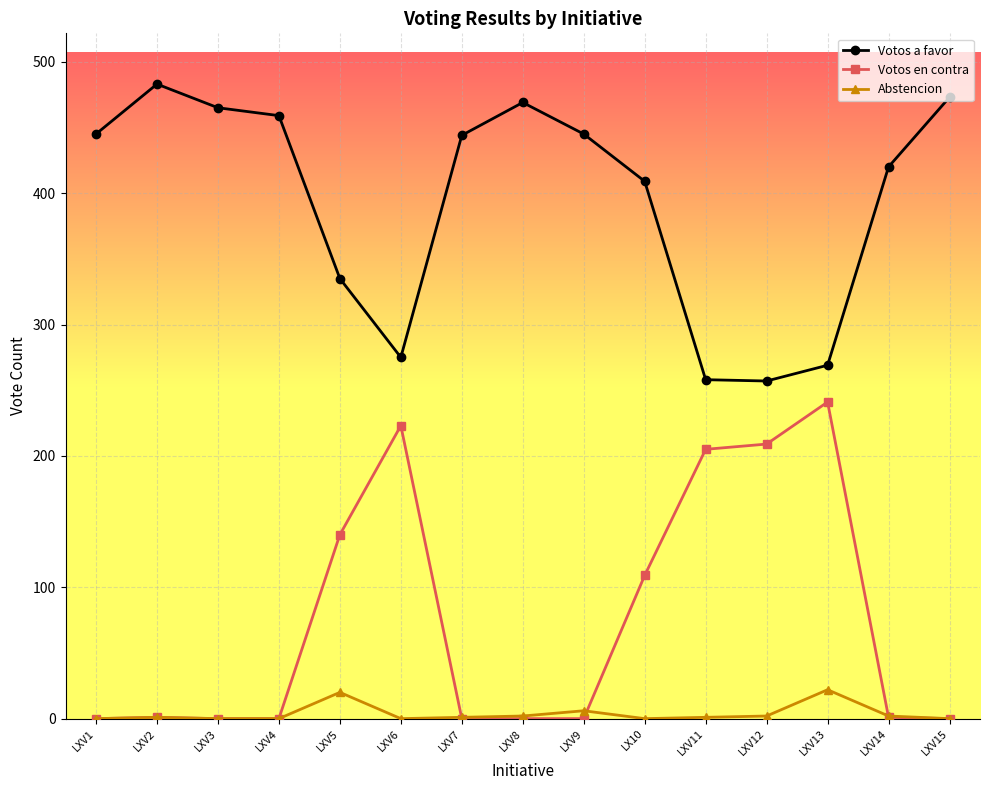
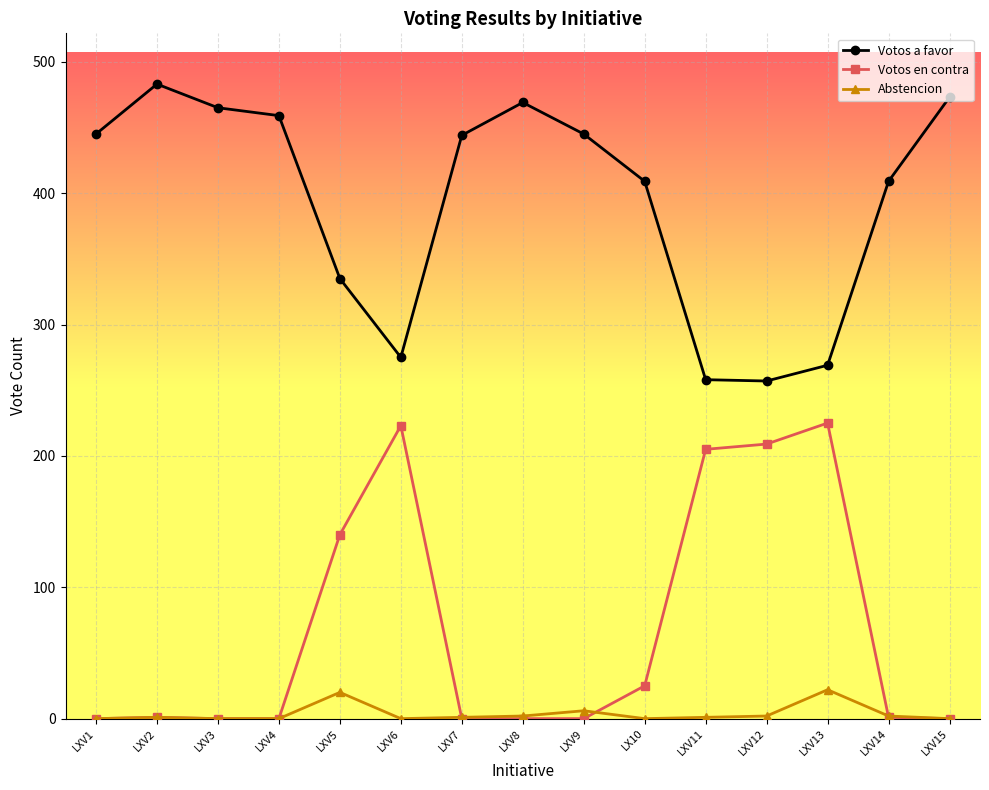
Votos en contra, LX10: 109 -> 25
Votos en contra, LXV13: 241 -> 225
Votos a favor, LXV14: 420 -> 409
